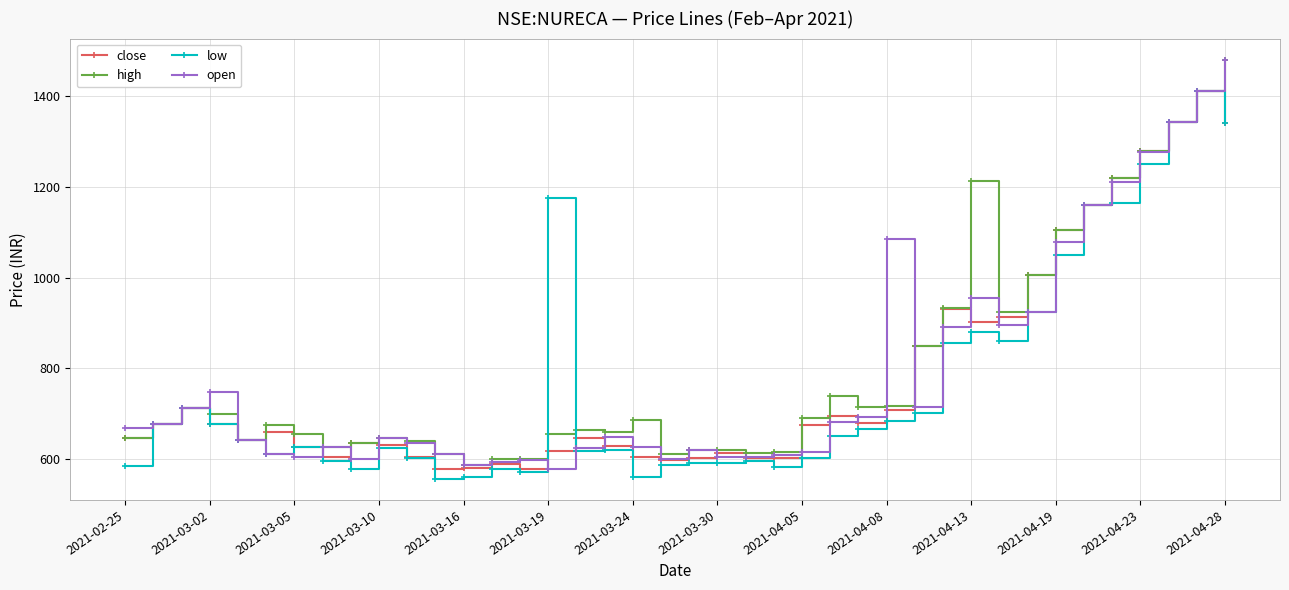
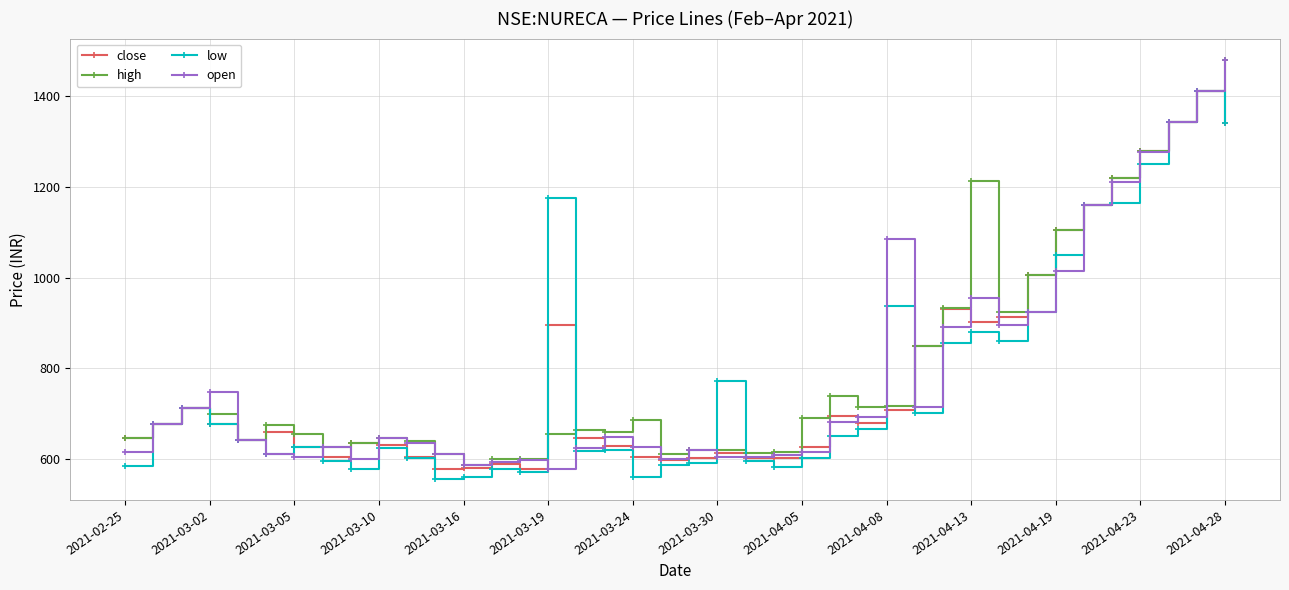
open, 2021-02-25: 670 -> 620
close, 2021-03-19: 620 -> 900
low, 2021-03-30: 590 -> 770
close, 2021-04-05: 670 -> 630
low, 2021-04-08: 680 -> 940
open, 2021-04-19: 1080 -> 1010
